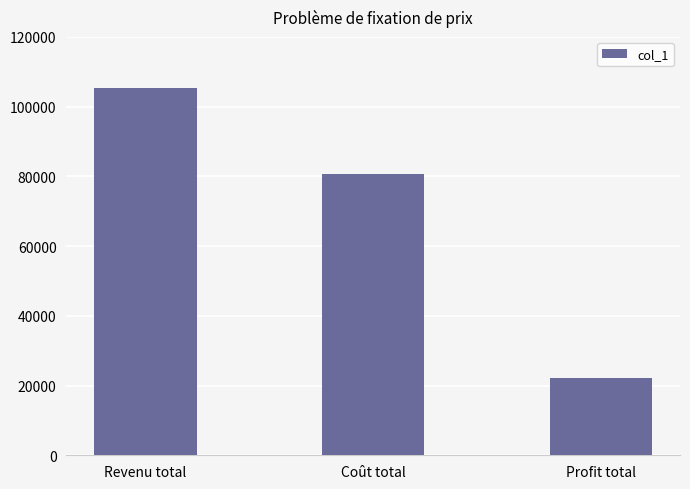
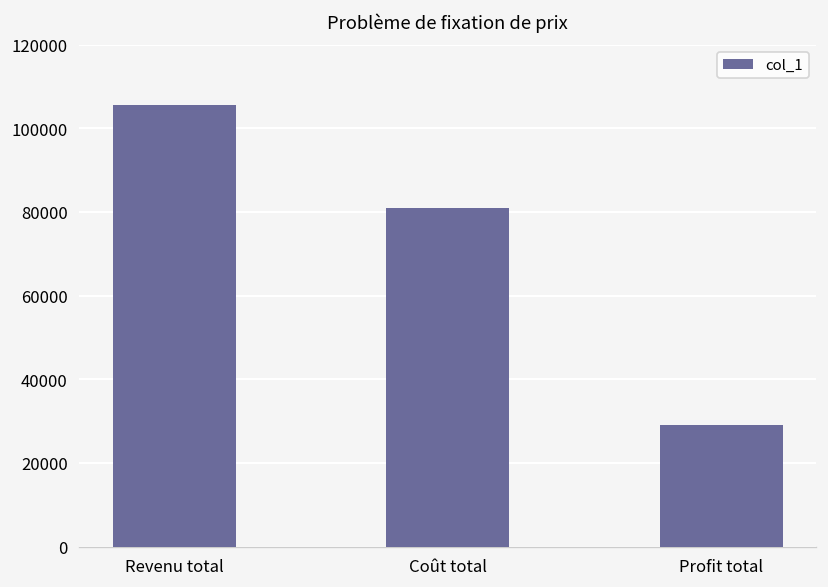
Profit total: 22000 -> 29000
